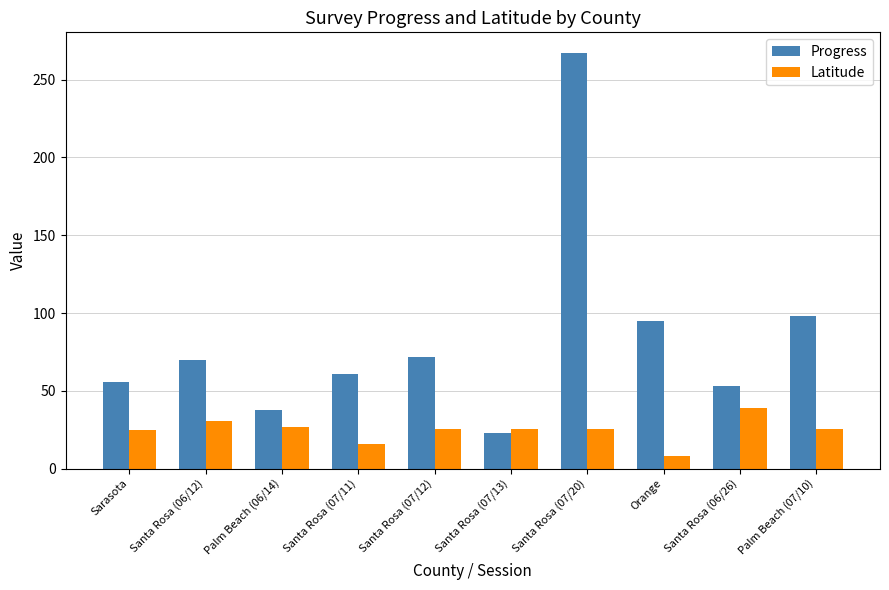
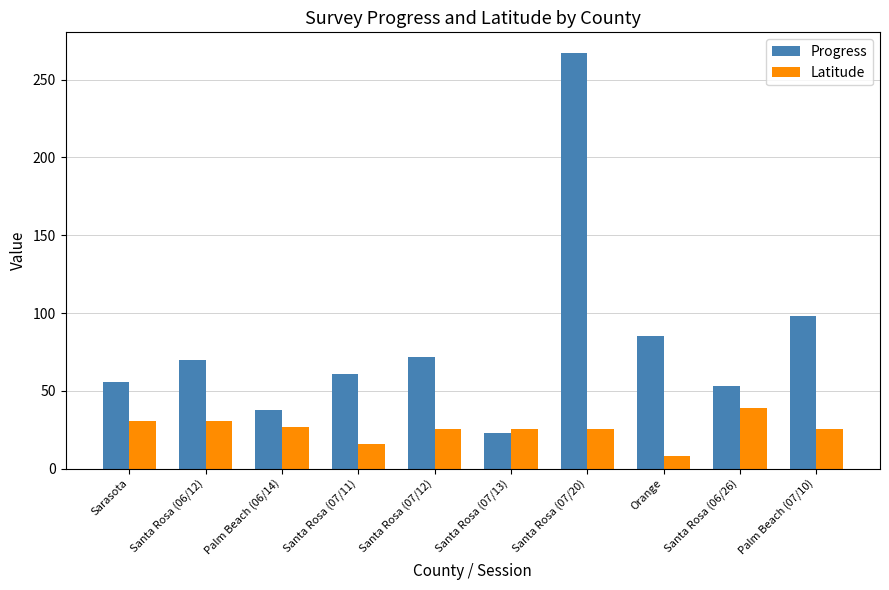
Latitude, Sarasota: 25 -> 31
Progress, Orange: 95 -> 85
